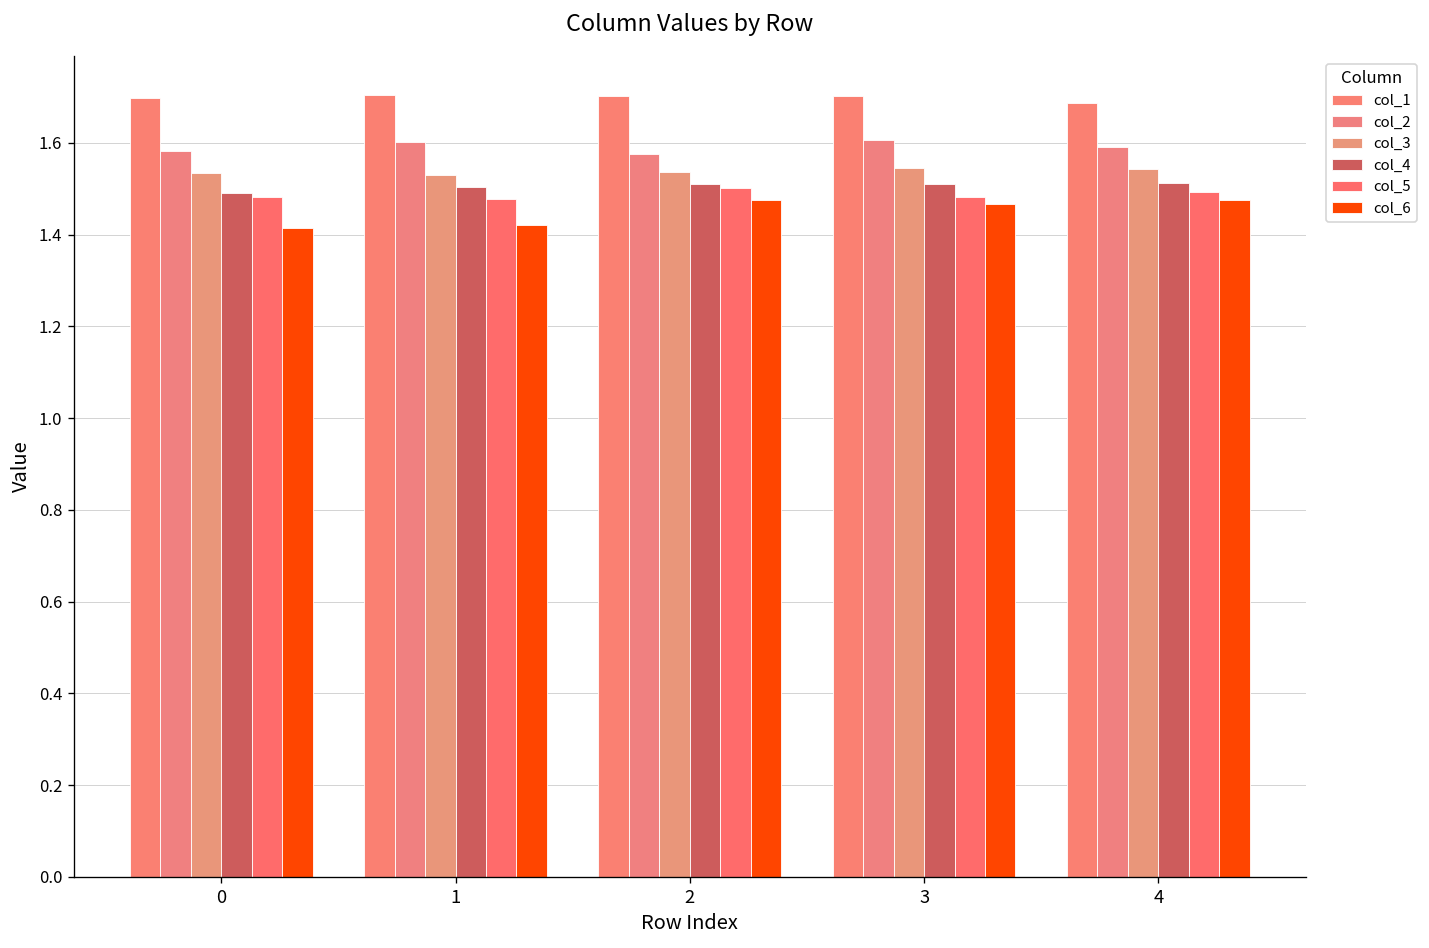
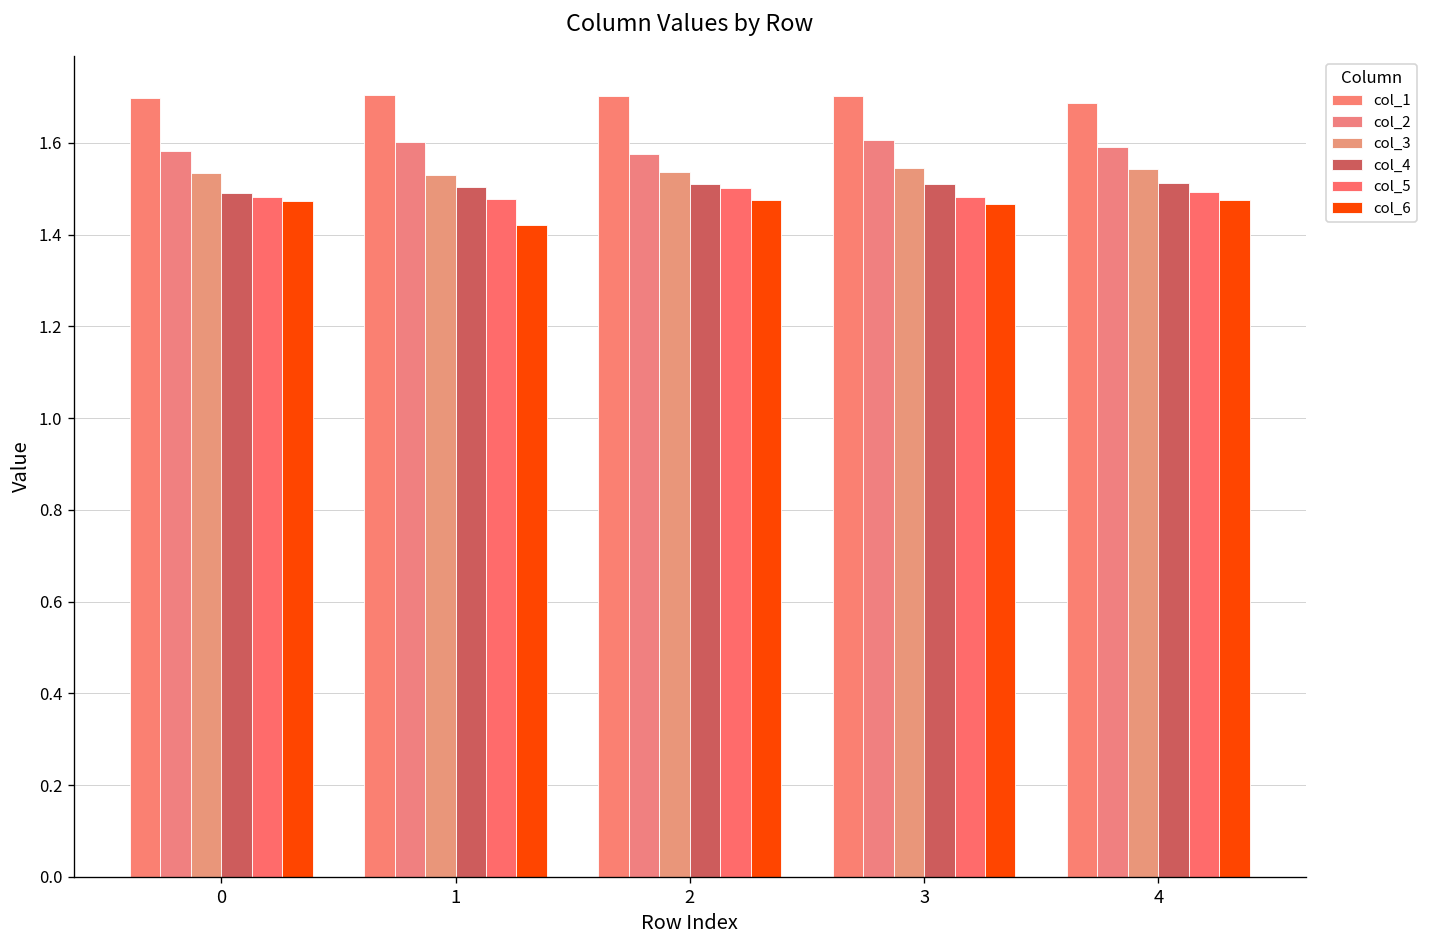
col_6, 0: 1.41 -> 1.47
